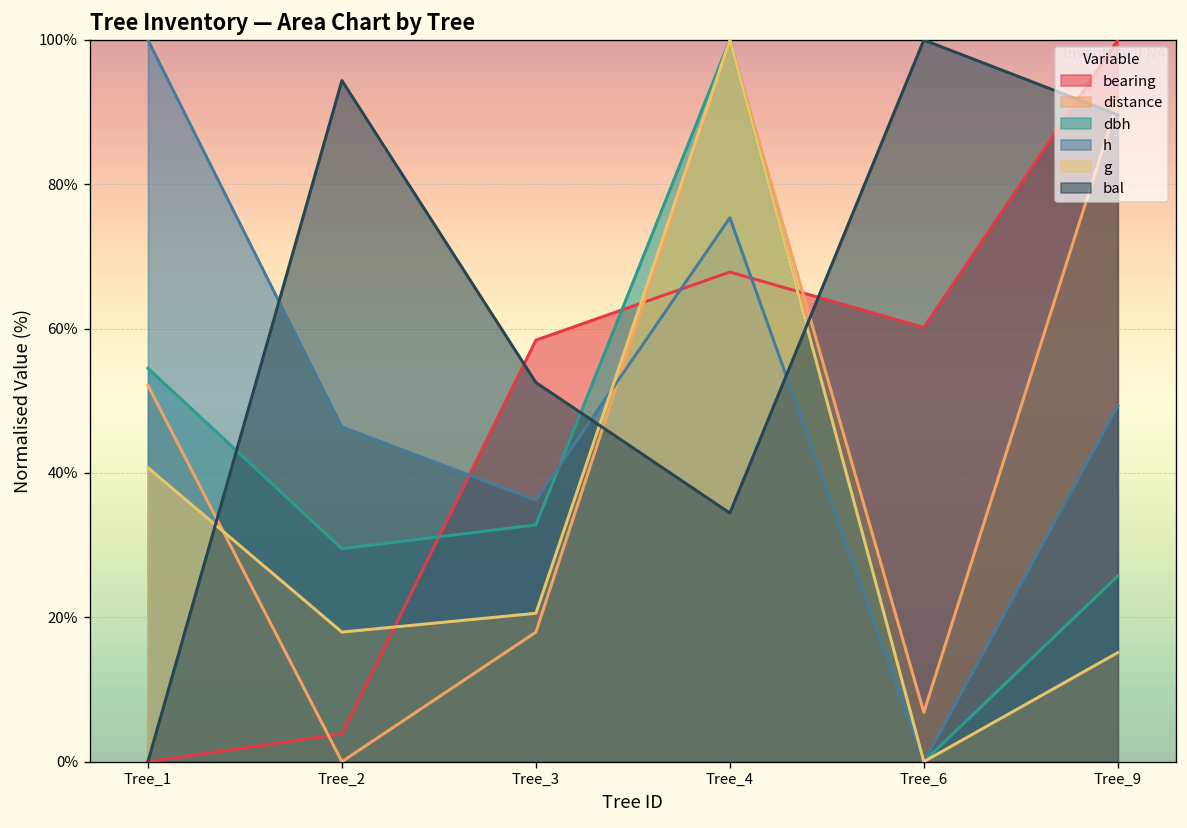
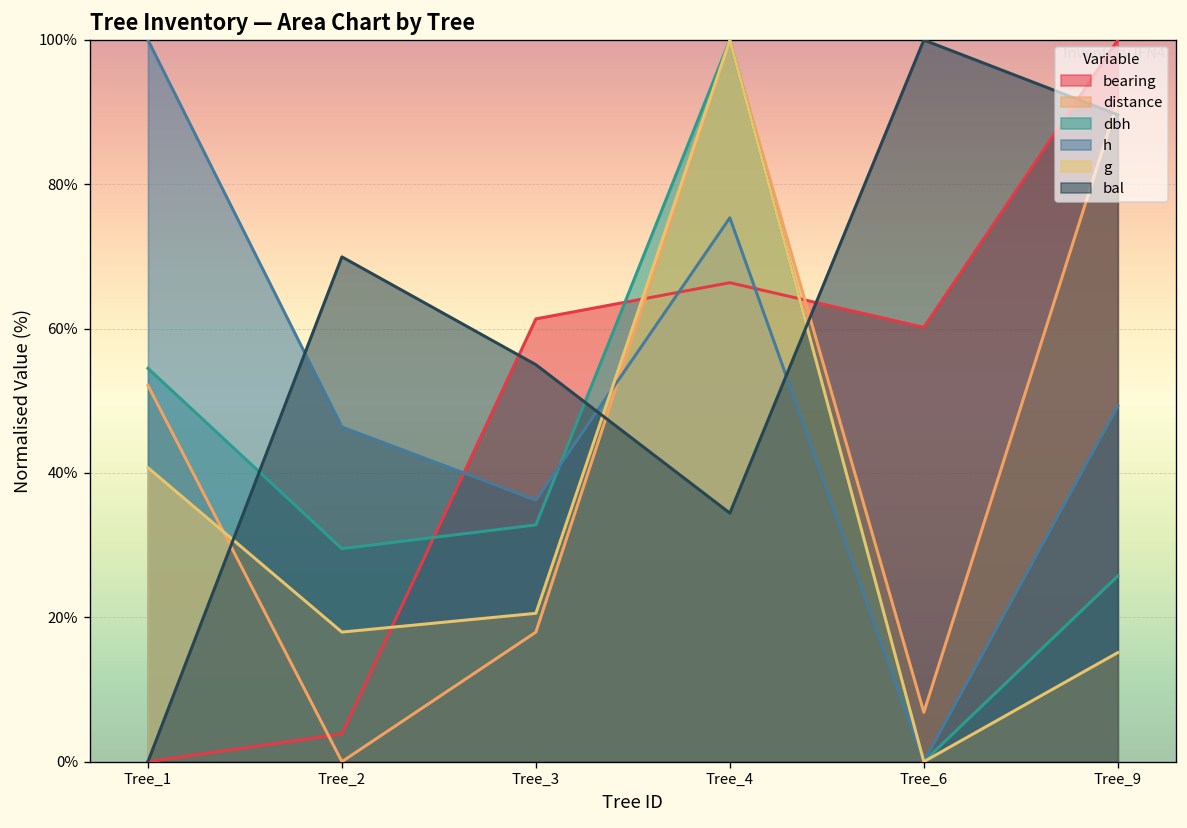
bal, Tree_2: 94% -> 70%
bearing, Tree_3: 58% -> 61%
bal, Tree_3: 53% -> 55%
bearing, Tree_4: 68% -> 66%
